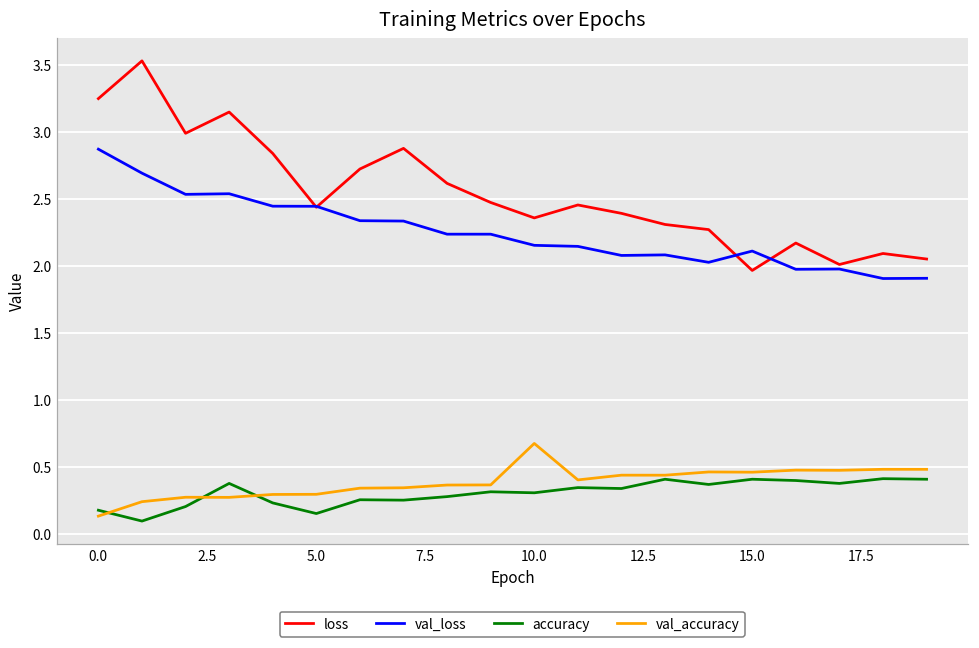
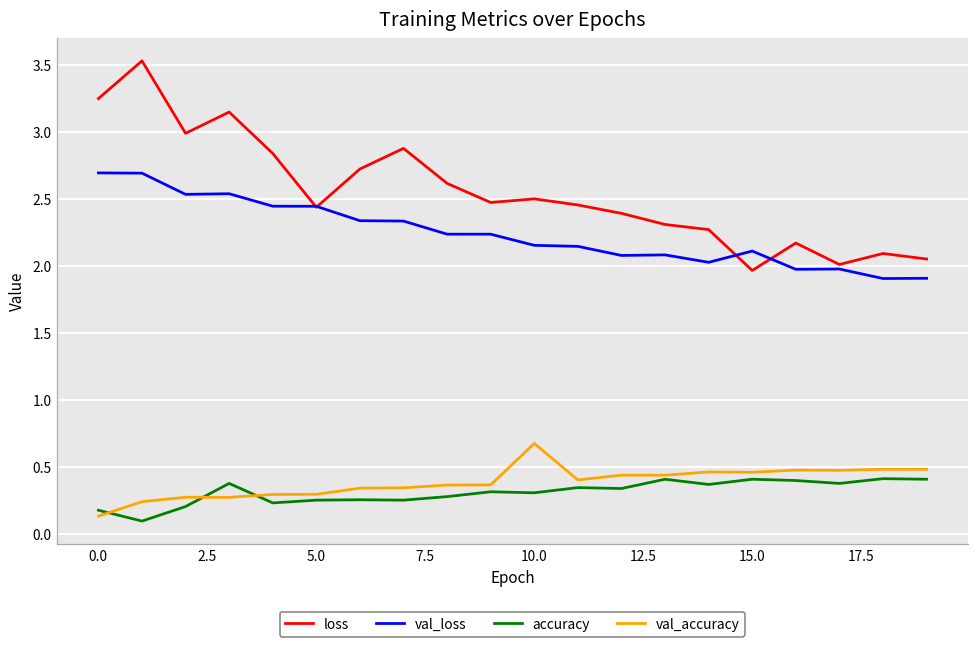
val_loss, 0.0: 2.87 -> 2.69
accuracy, 5.0: 0.15 -> 0.25
loss, 10.0: 2.36 -> 2.50
